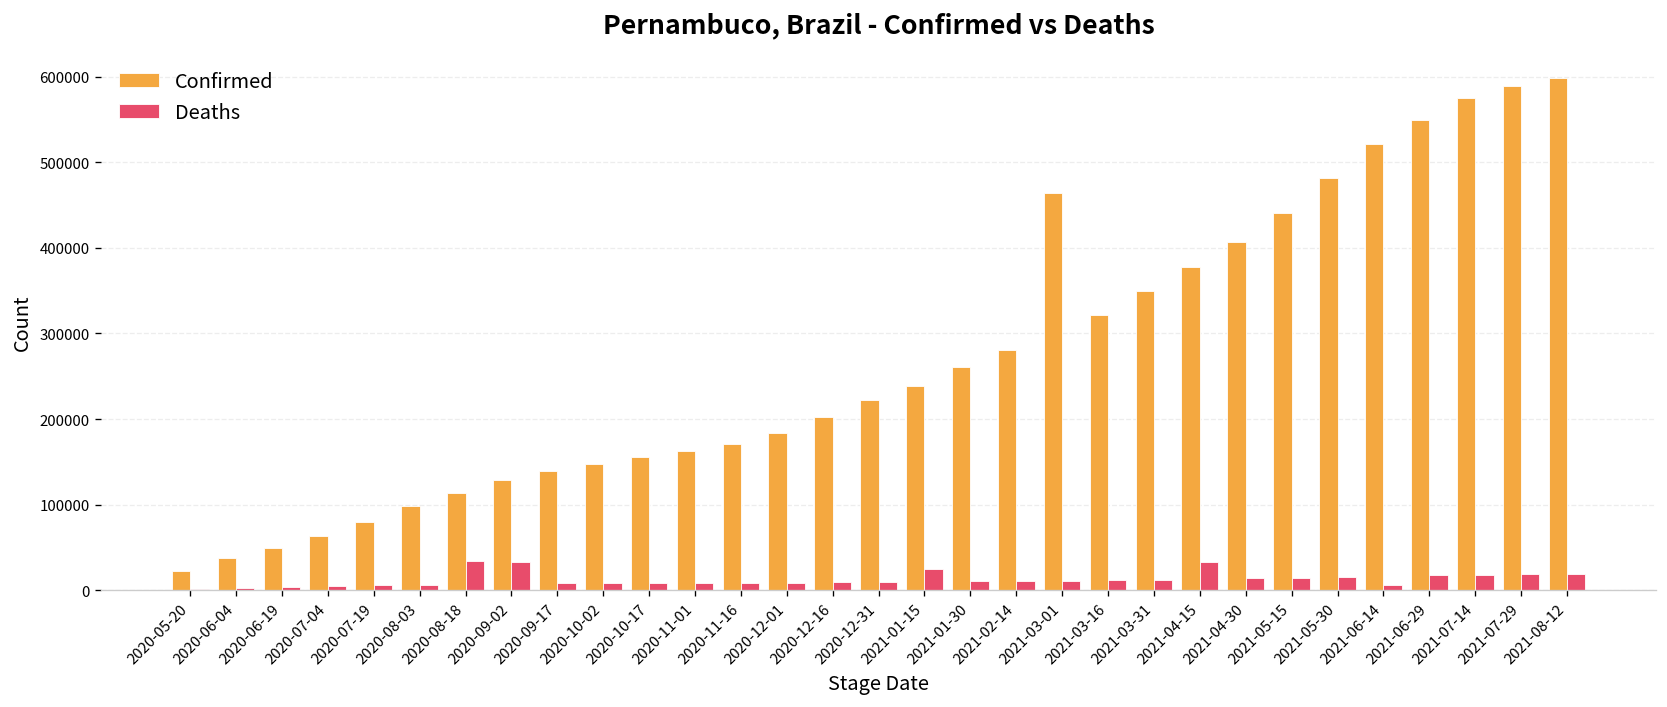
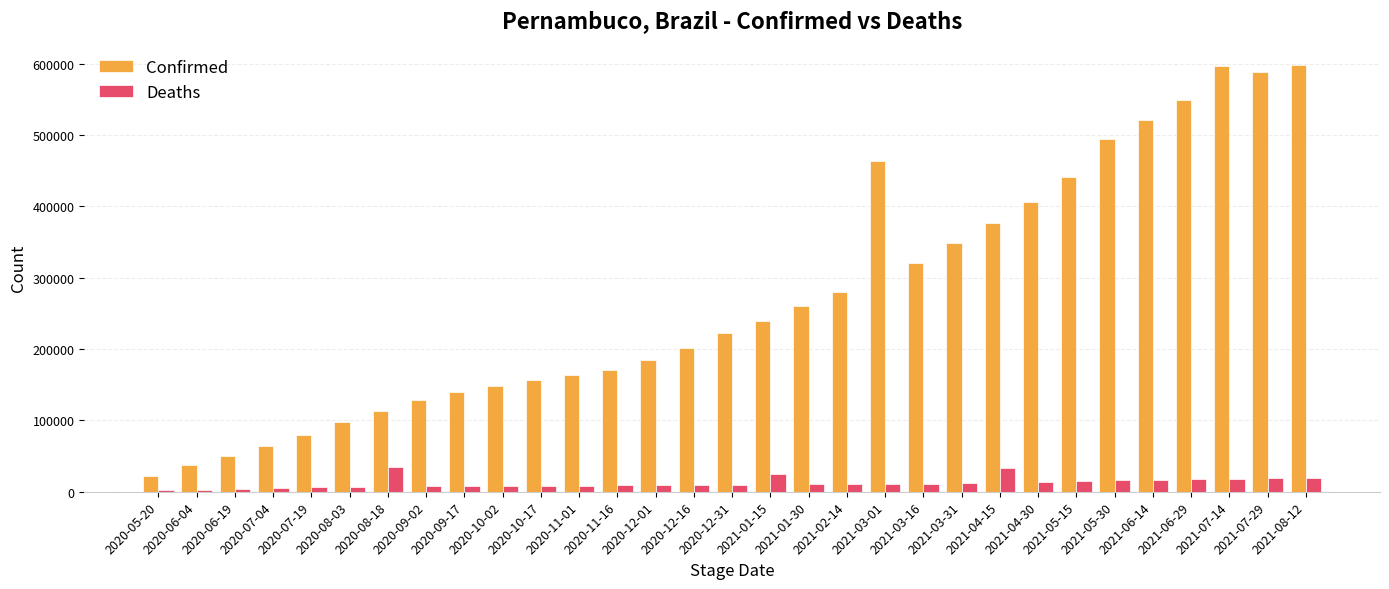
Deaths, 2020-09-02: 30000 -> 10000
Confirmed, 2021-05-30: 480000 -> 500000
Deaths, 2021-06-14: 10000 -> 20000
Confirmed, 2021-07-14: 570000 -> 600000
